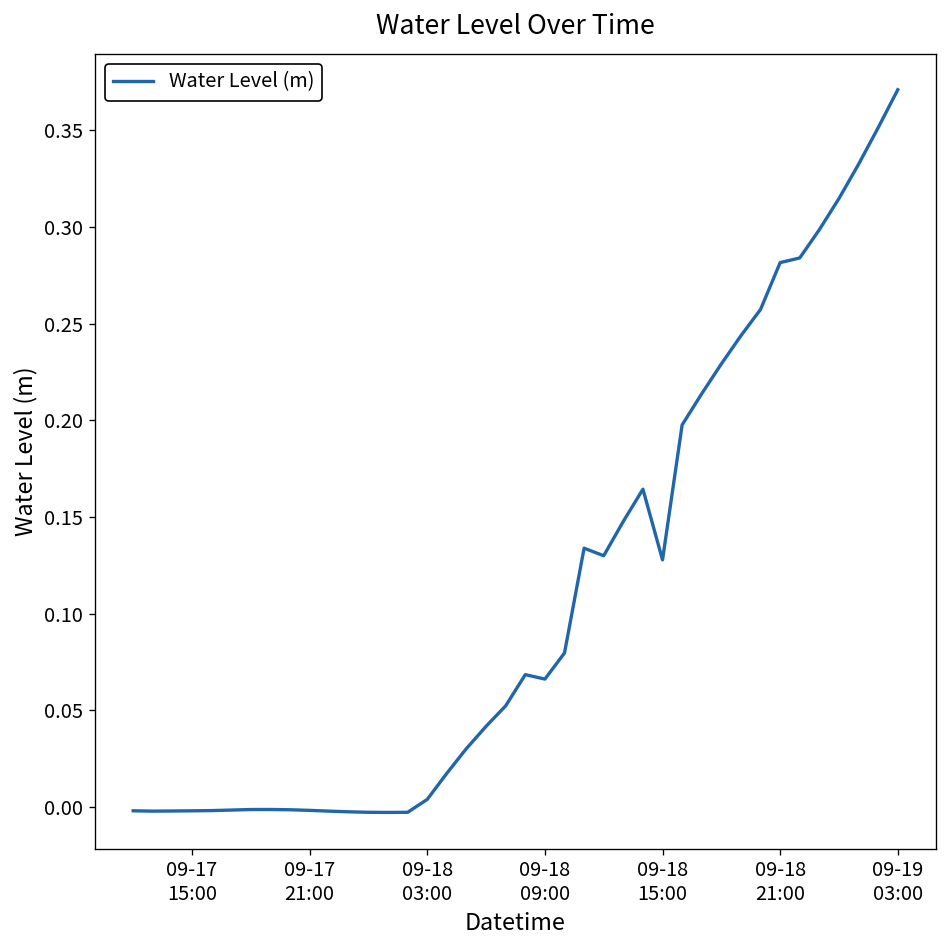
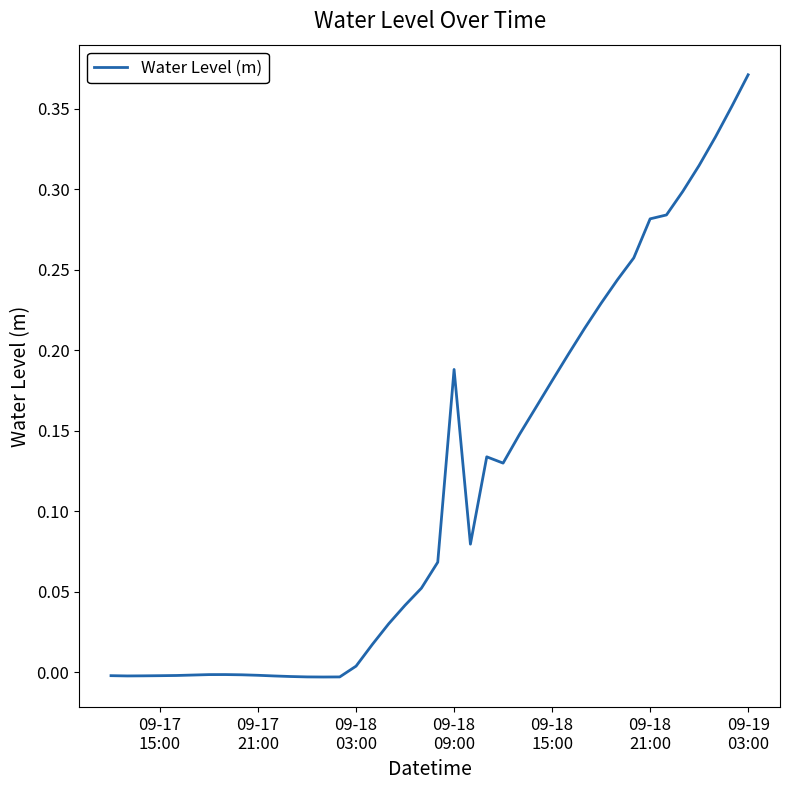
09-18 09:00: 0.066 -> 0.188
09-18 15:00: 0.128 -> 0.181
